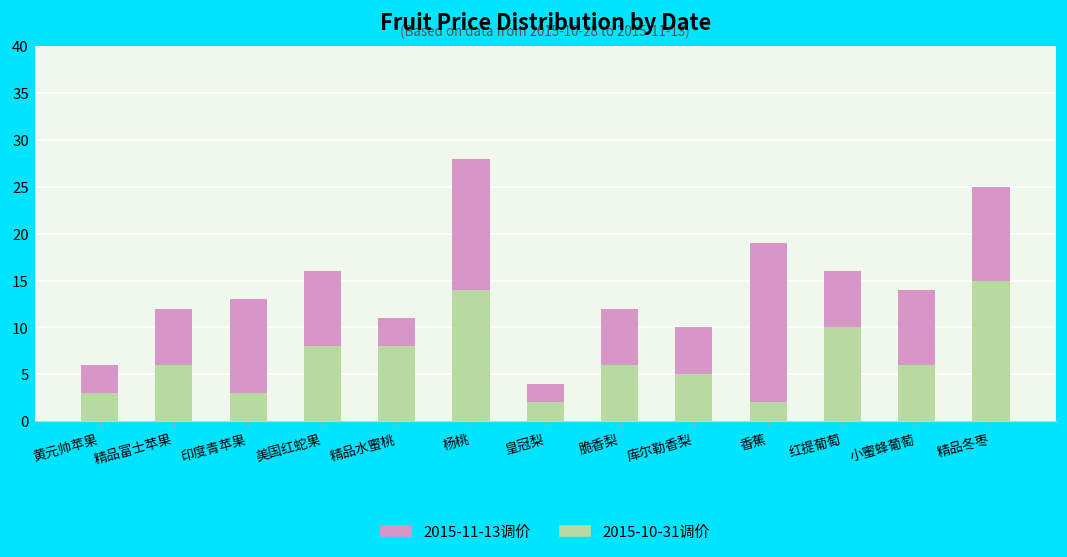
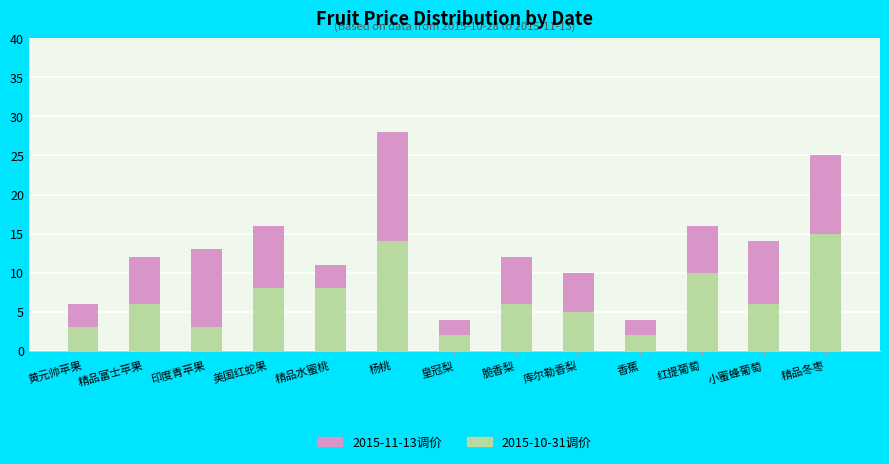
2015-11-13调价, 香蕉: 17 -> 2
